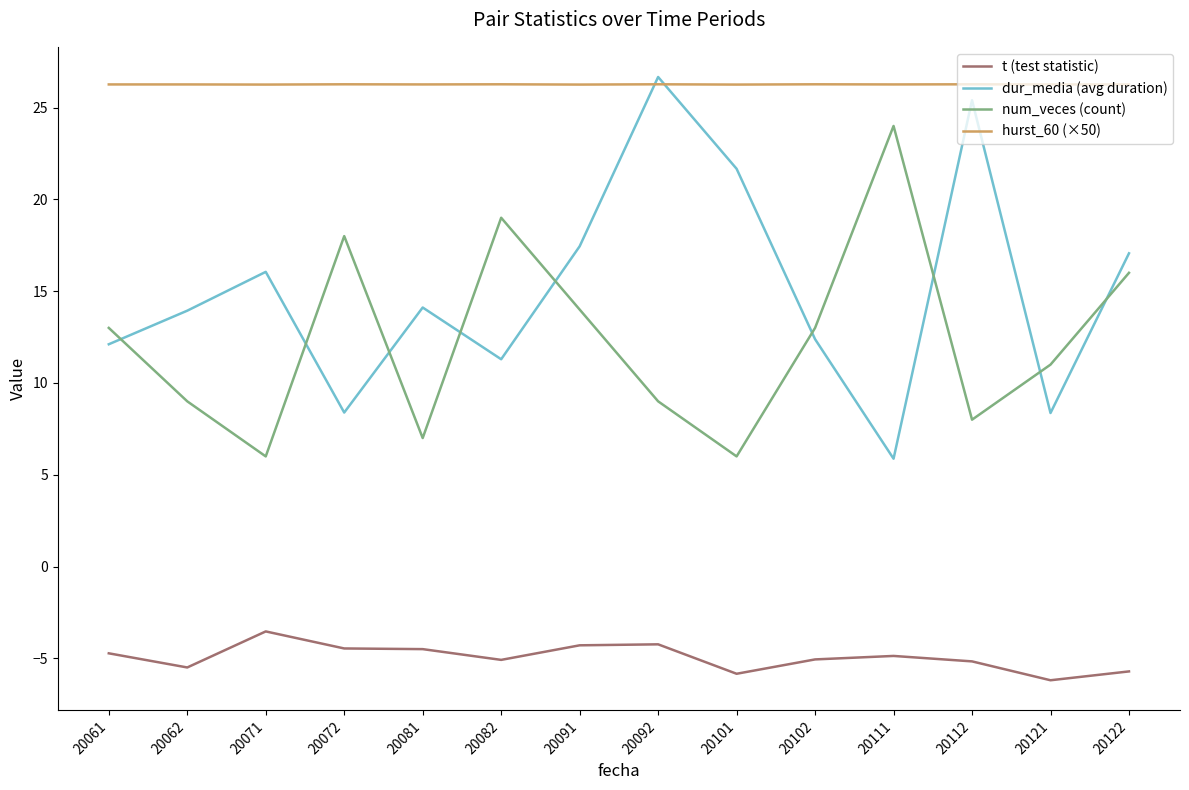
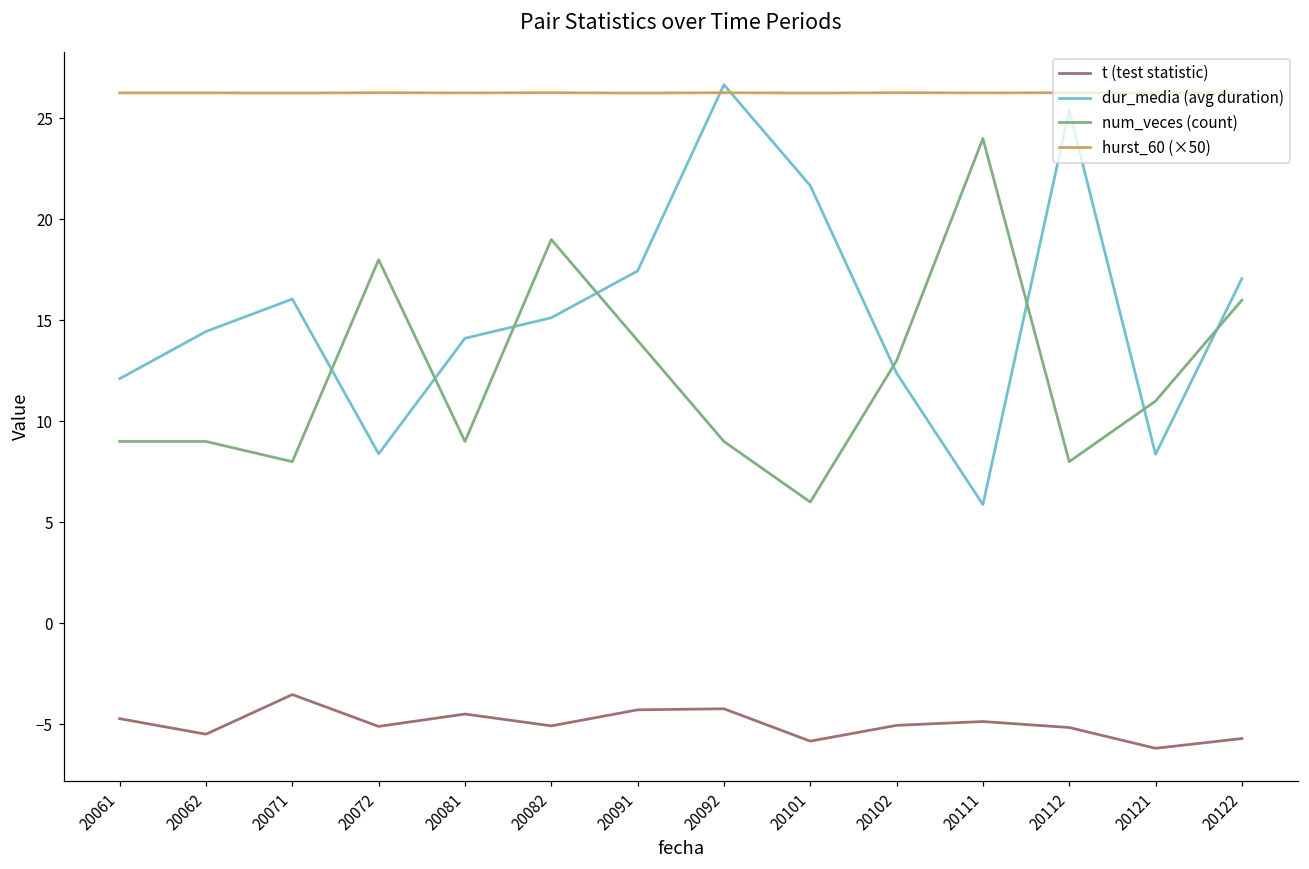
num_veces (count), 20061: 13 -> 9
dur_media (avg duration), 20062: 13.9 -> 14.4
num_veces (count), 20071: 6 -> 8
t (test statistic), 20072: -4.5 -> -5.1
num_veces (count), 20081: 7 -> 9
dur_media (avg duration), 20082: 11.3 -> 15.1
